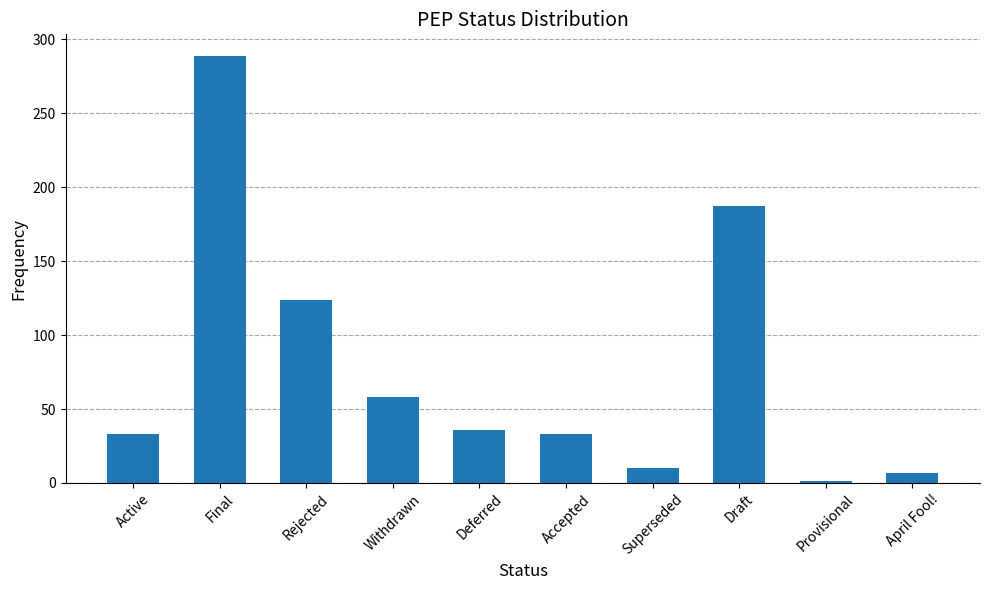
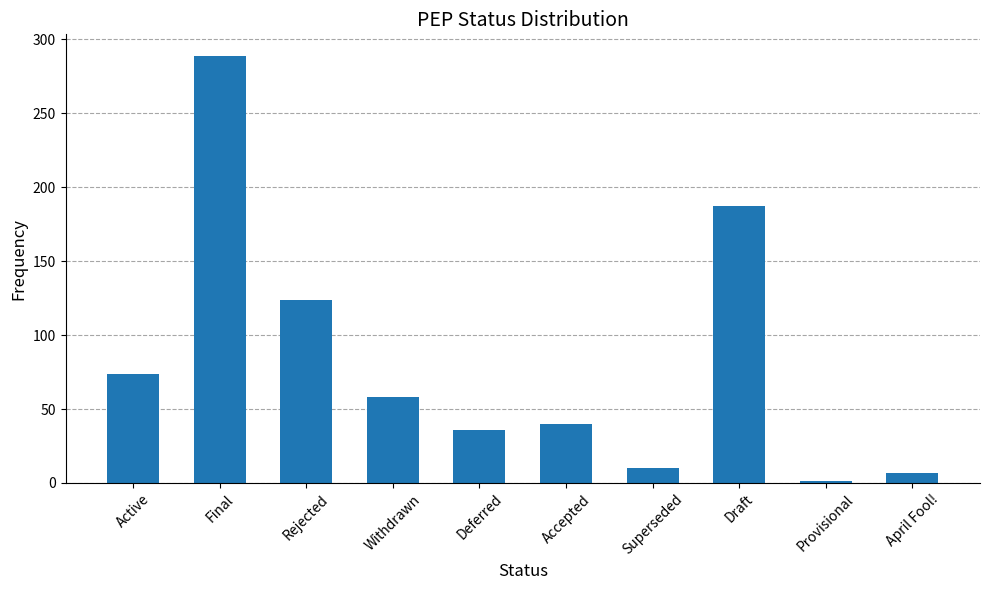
Active: 33 -> 74
Accepted: 33 -> 40
